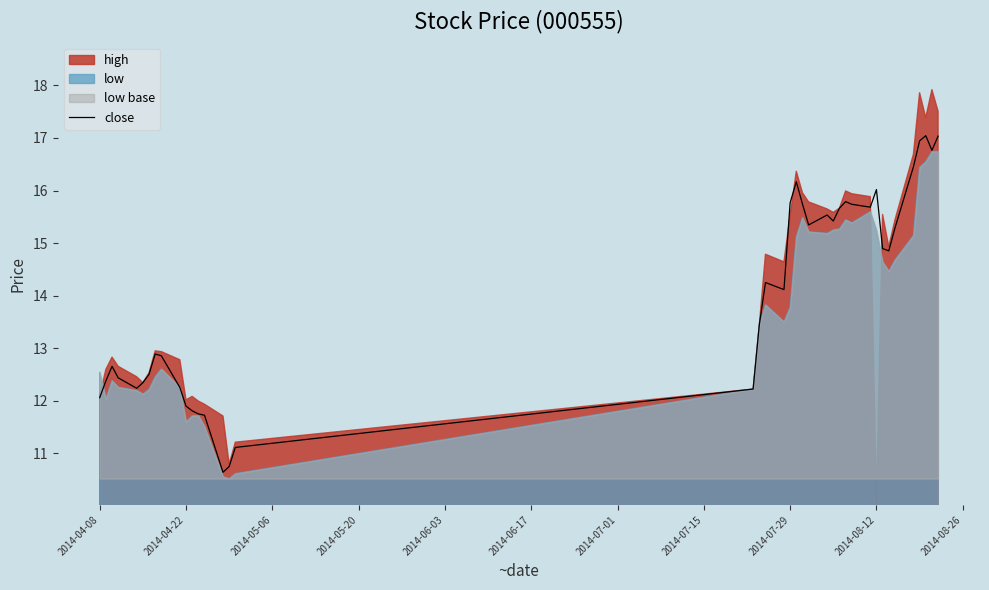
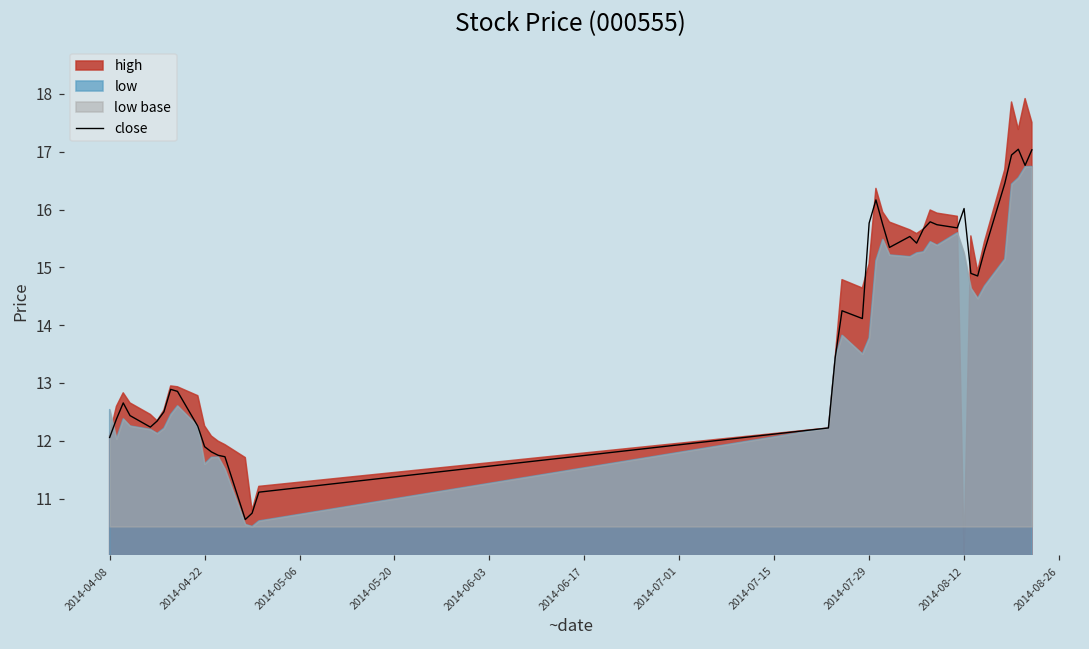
high, 2014-04-22: 12.0 -> 12.3
high, 2014-07-29: 15.5 -> 15.1
